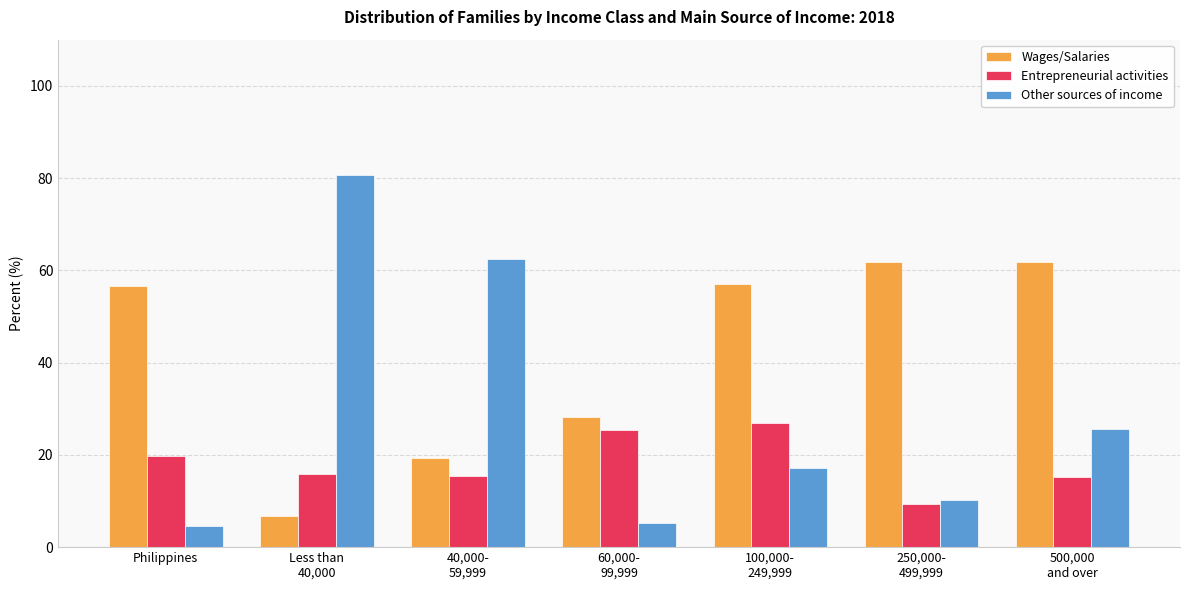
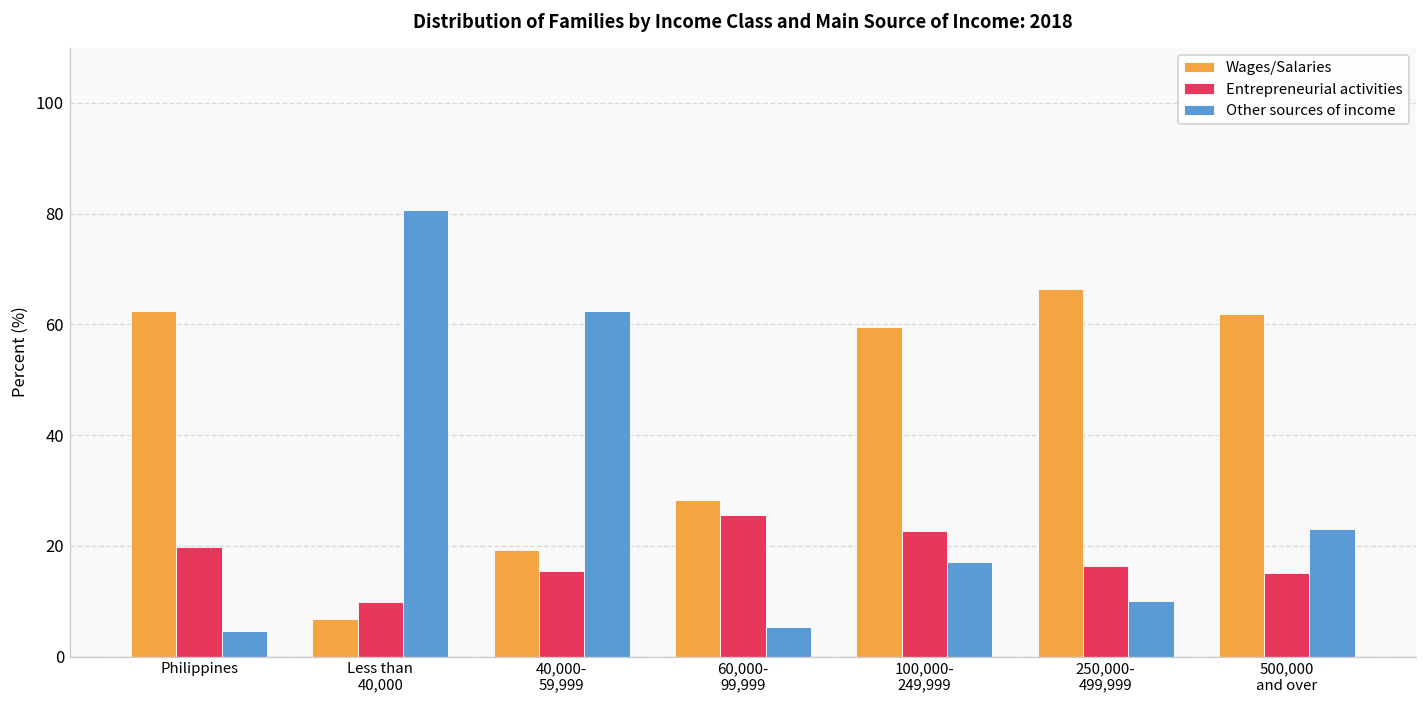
Wages/Salaries, Philippines: 57 -> 62
Entrepreneurial activities, Less than 40,000: 16 -> 10
Wages/Salaries, 100,000- 249,999: 57 -> 60
Entrepreneurial activities, 100,000- 249,999: 27 -> 23
Wages/Salaries, 250,000- 499,999: 62 -> 66
Entrepreneurial activities, 250,000- 499,999: 9 -> 16
Other sources of income, 500,000 and over: 26 -> 23
